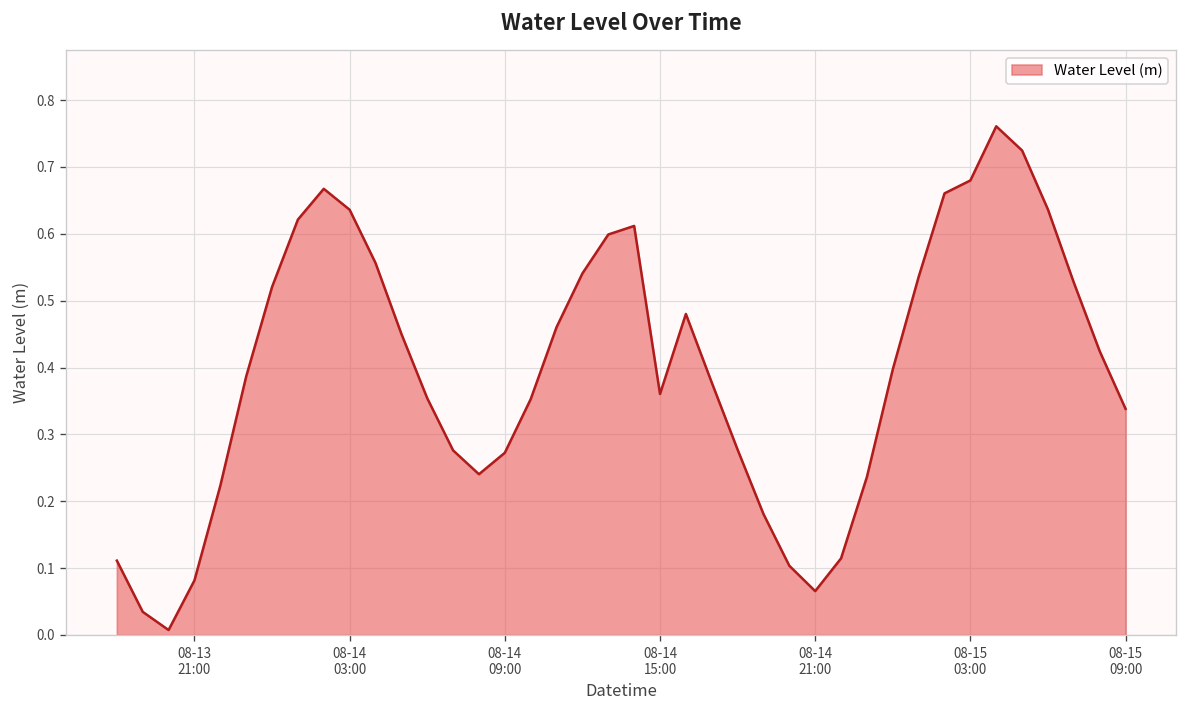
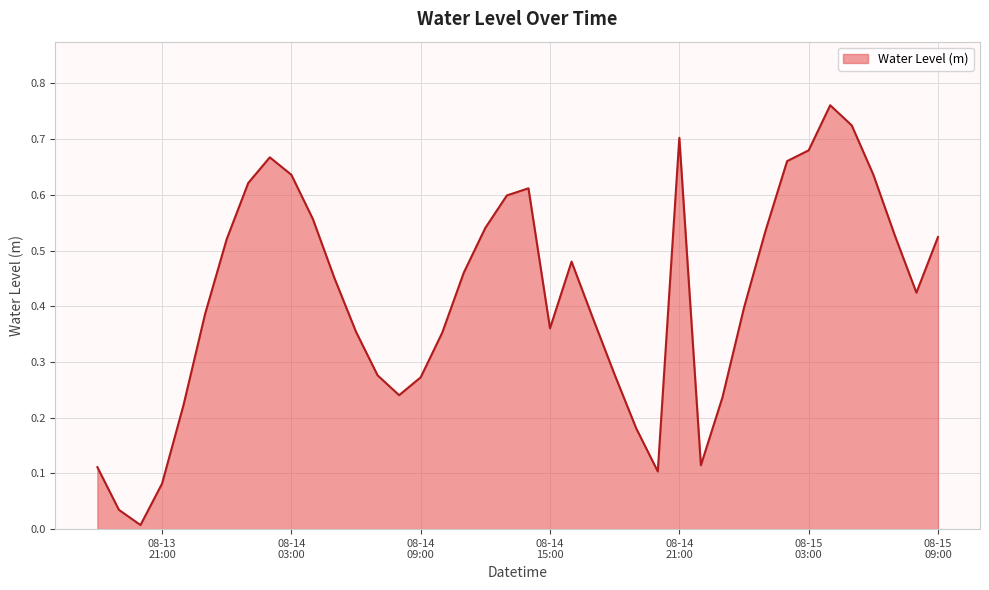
08-14 21:00: 0.07 -> 0.70
08-15 09:00: 0.34 -> 0.52
